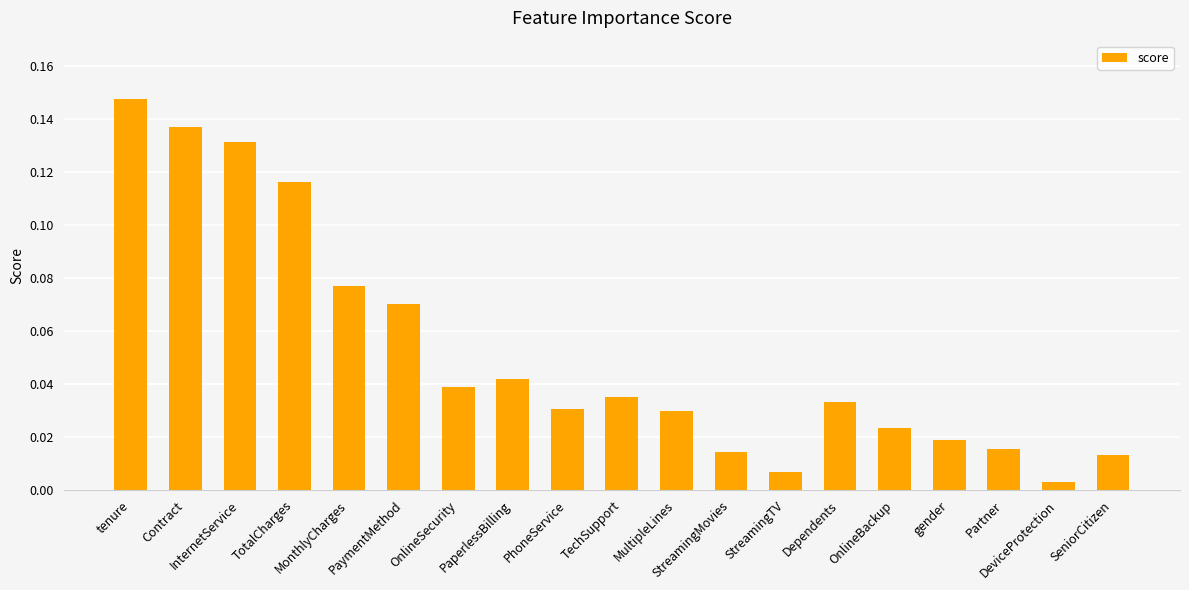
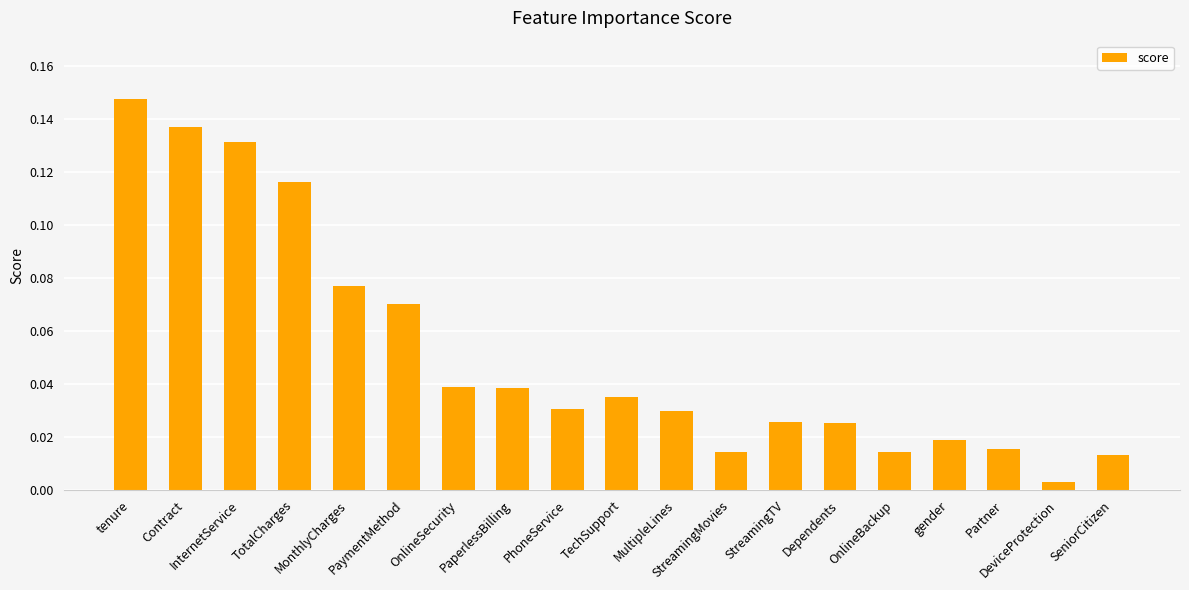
PaperlessBilling: 0.042 -> 0.038
StreamingTV: 0.007 -> 0.025
Dependents: 0.033 -> 0.025
OnlineBackup: 0.023 -> 0.014
